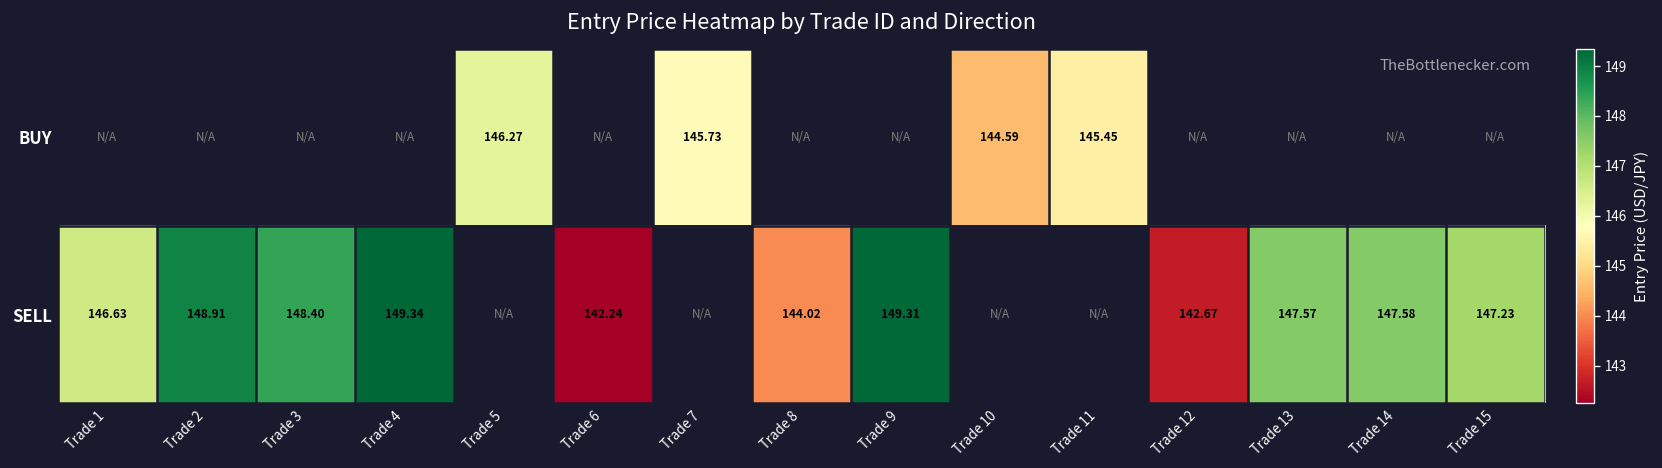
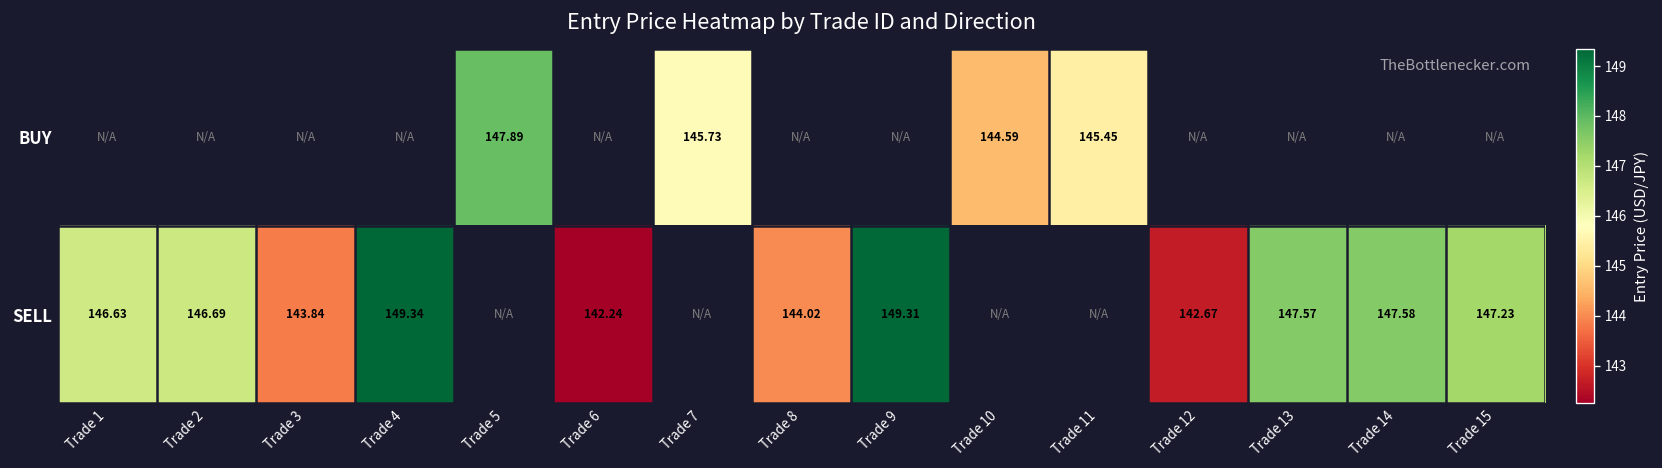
BUY, Trade 5: 146.27 -> 147.89
SELL, Trade 2: 148.91 -> 146.69
SELL, Trade 3: 148.40 -> 143.84
